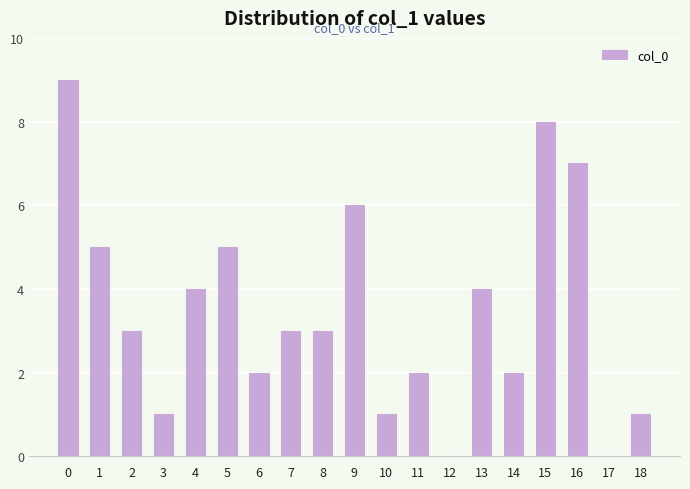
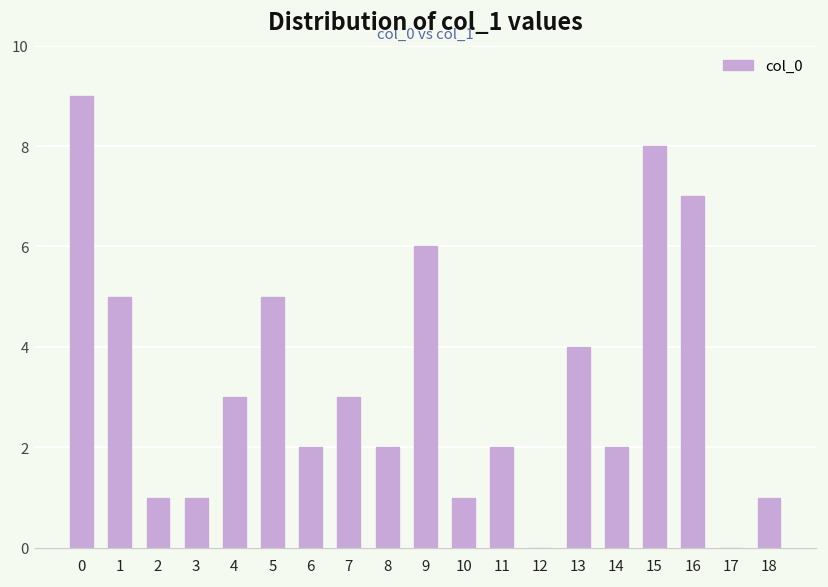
2: 3 -> 1
4: 4 -> 3
8: 3 -> 2
